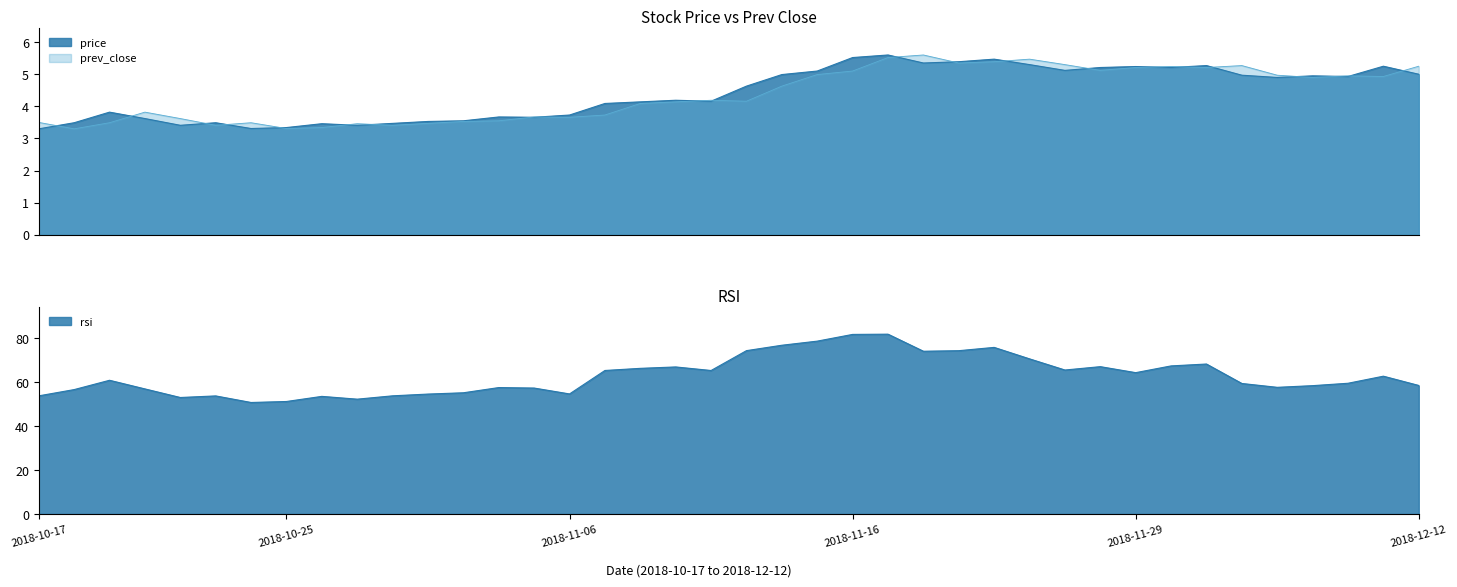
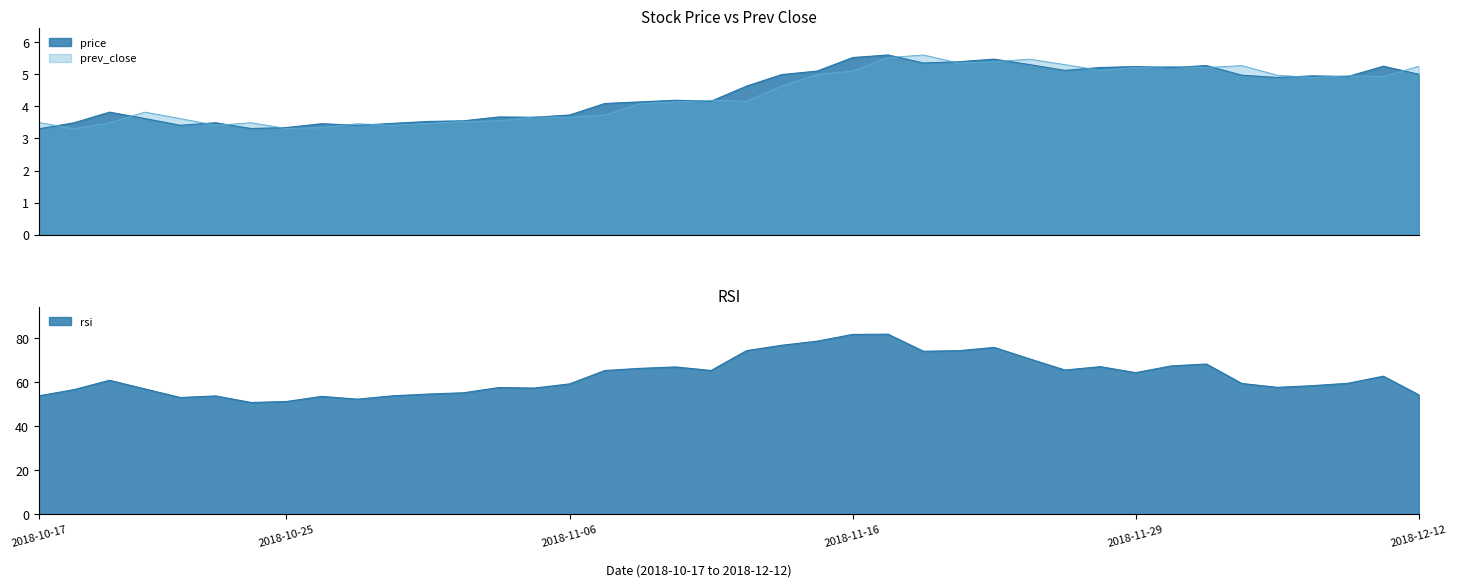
RSI, 2018-11-06: 55 -> 59
RSI, 2018-12-12: 59 -> 54
